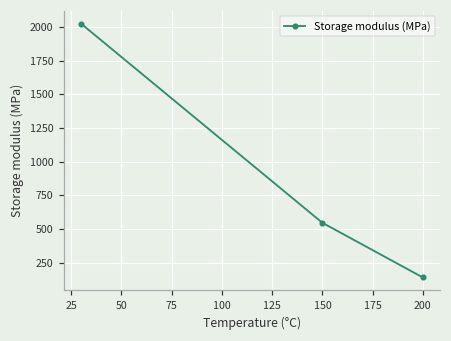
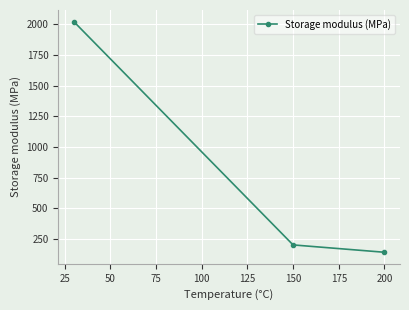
150: 550 -> 200
